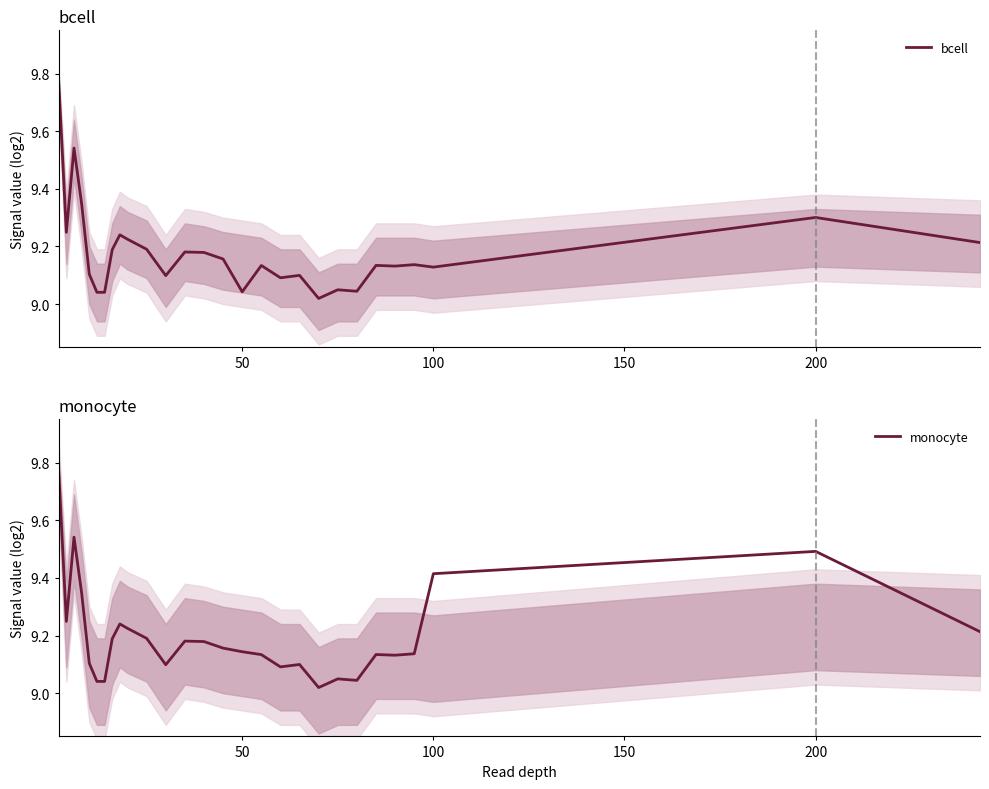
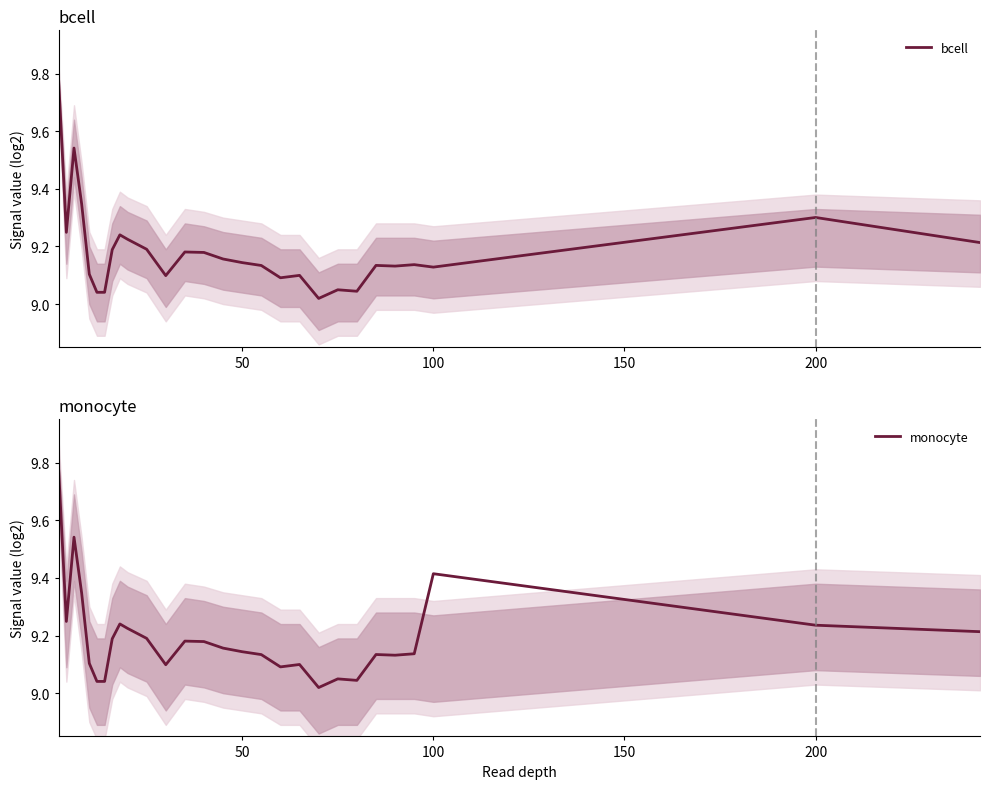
bcell, bcell, 50: 9.04 -> 9.14
monocyte, monocyte, 200: 9.49 -> 9.24
